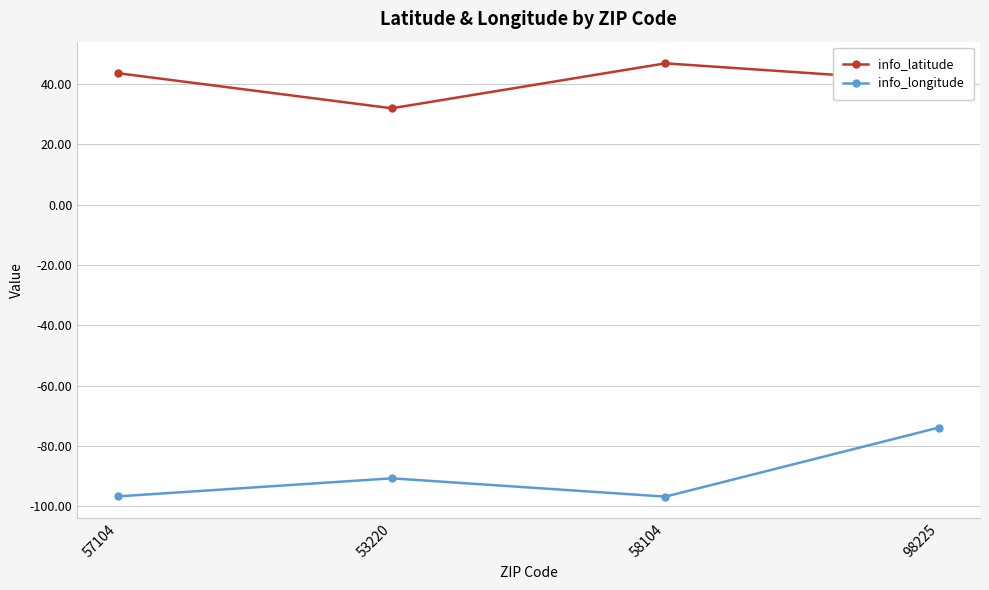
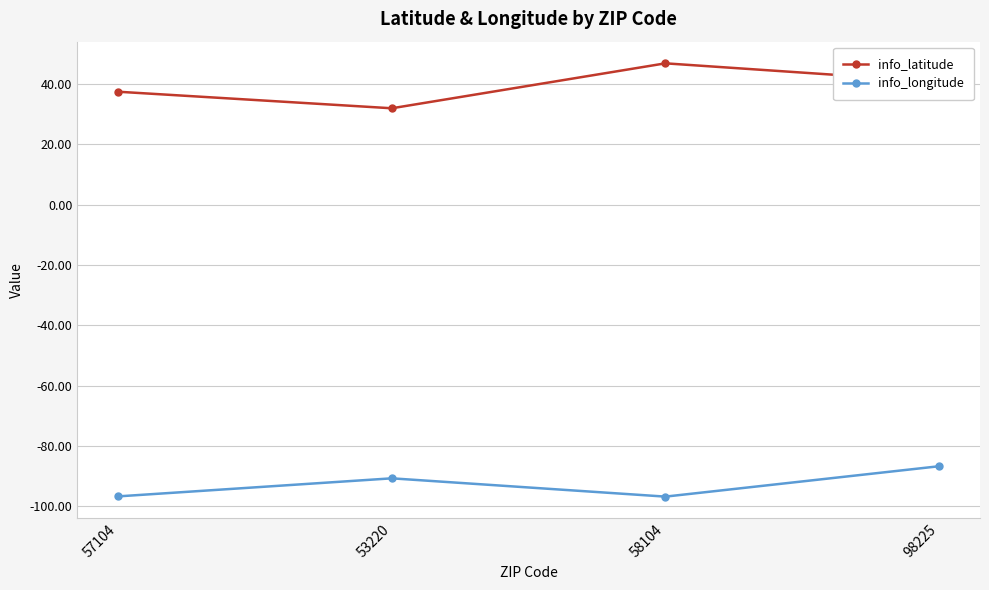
info_latitude, 57104: 44 -> 37
info_longitude, 98225: -74 -> -87
